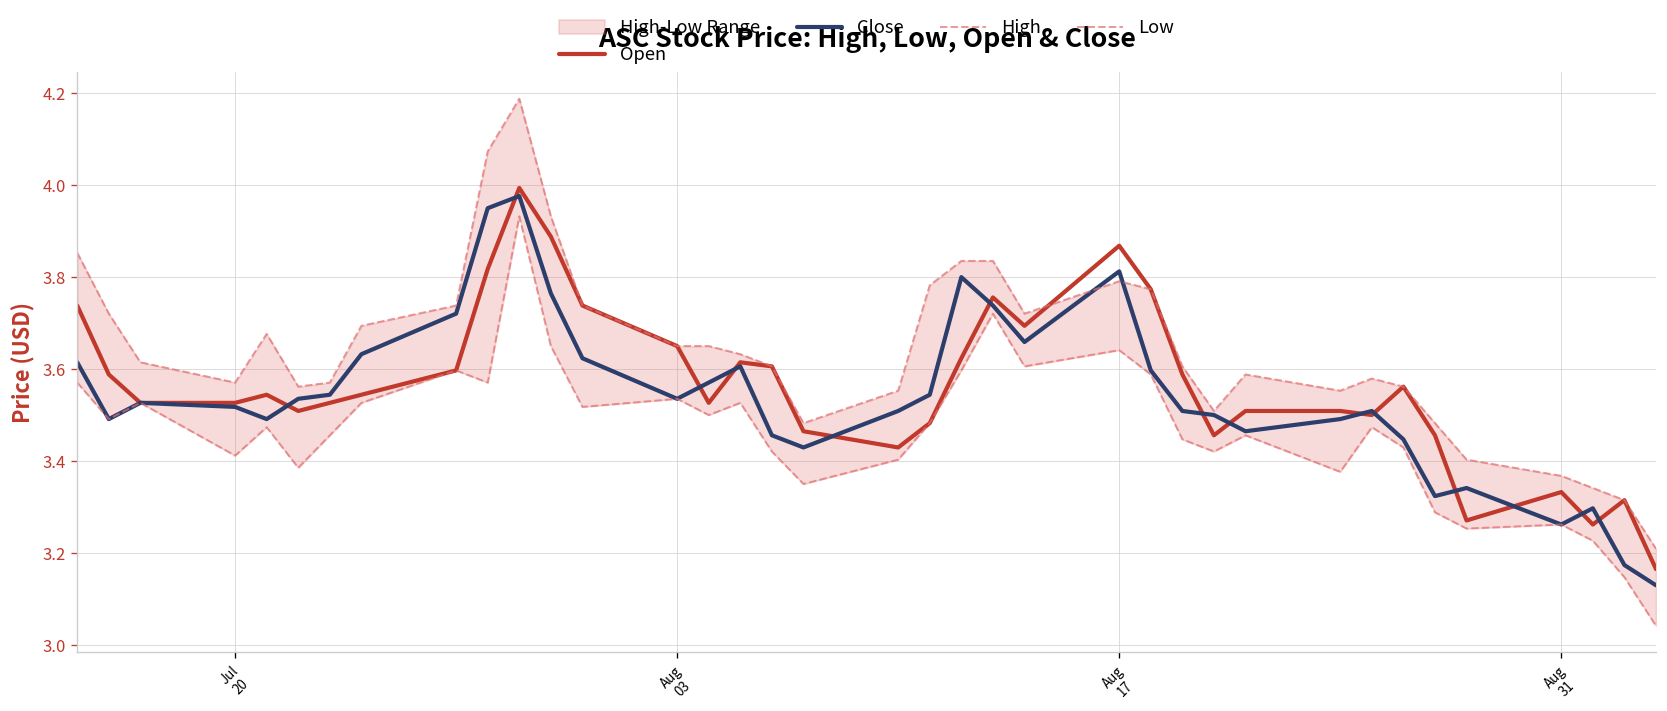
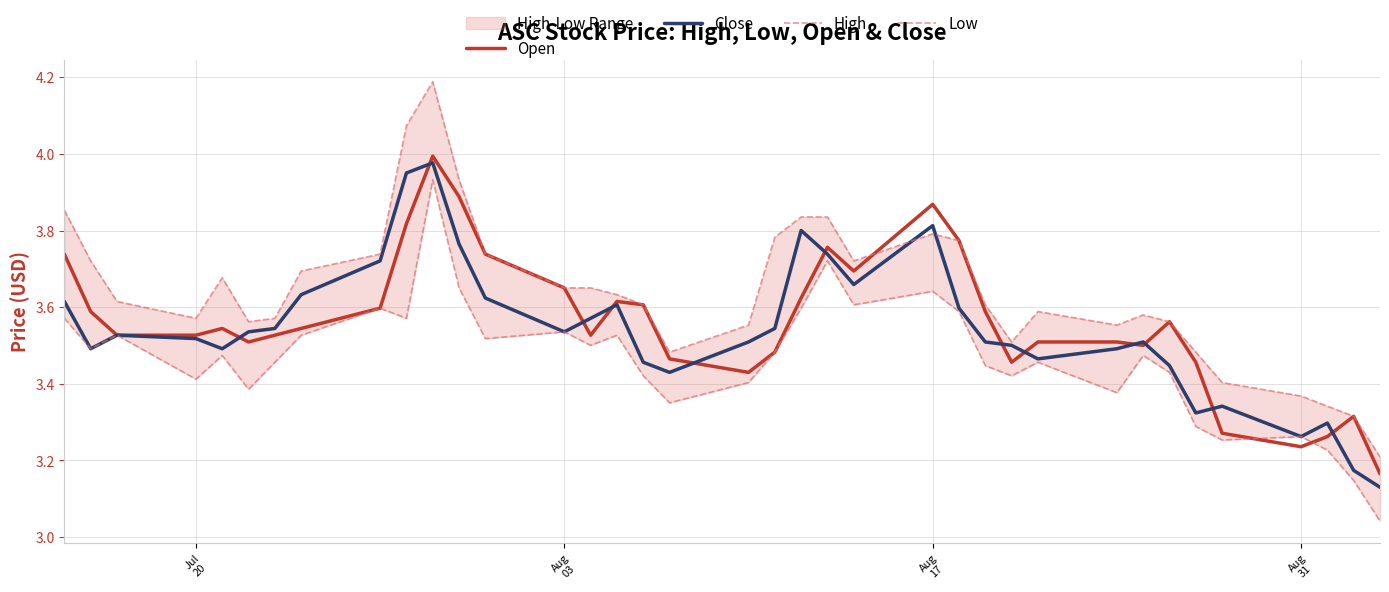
Open, Aug 31: 3.33 -> 3.24
